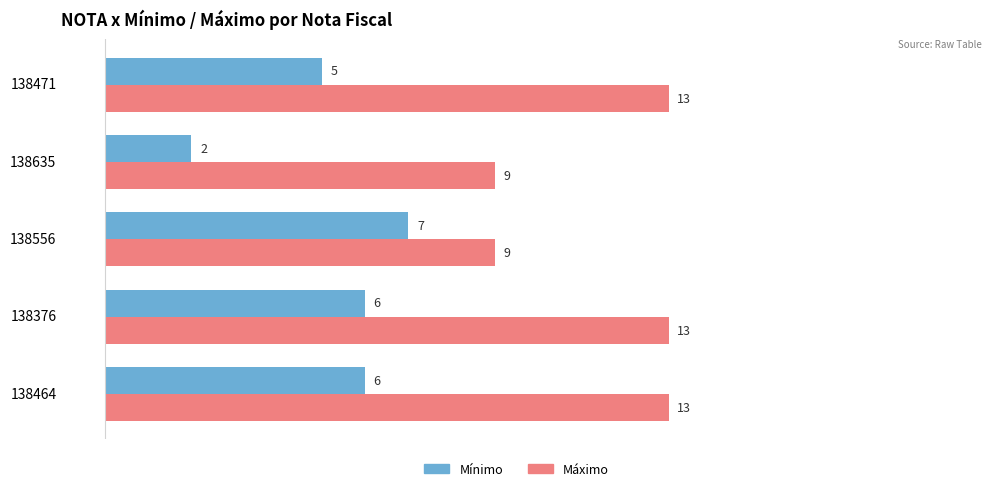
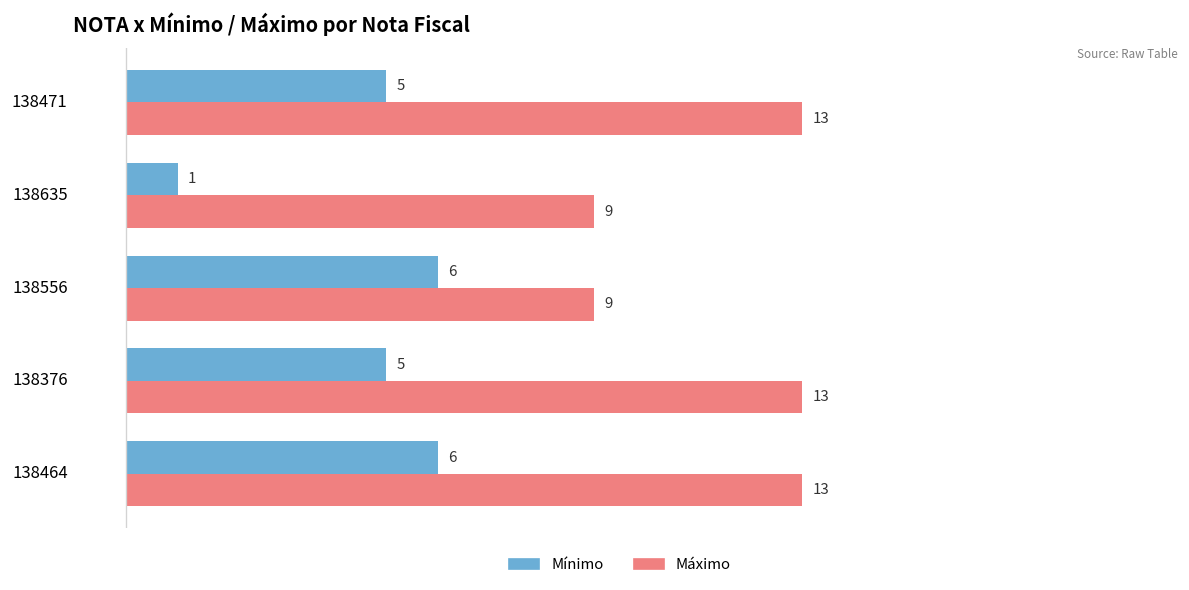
Mínimo, 138635: 2 -> 1
Mínimo, 138556: 7 -> 6
Mínimo, 138376: 6 -> 5
